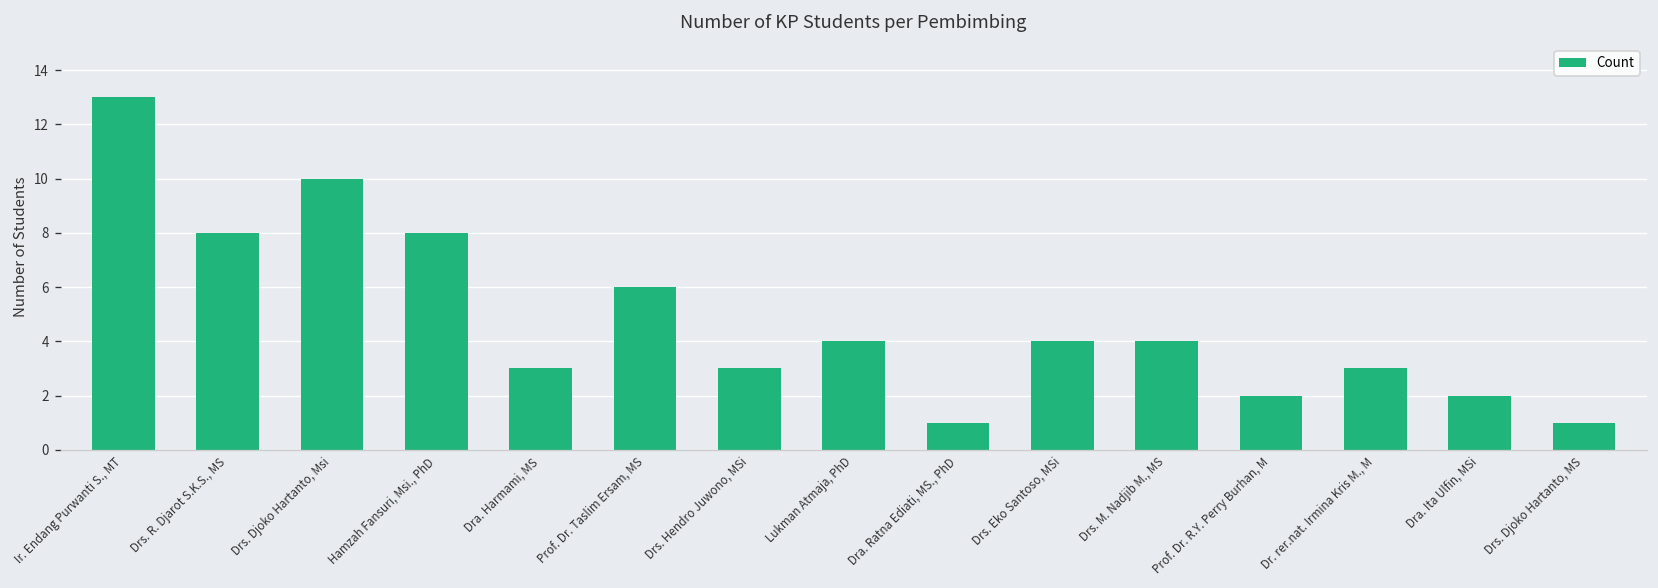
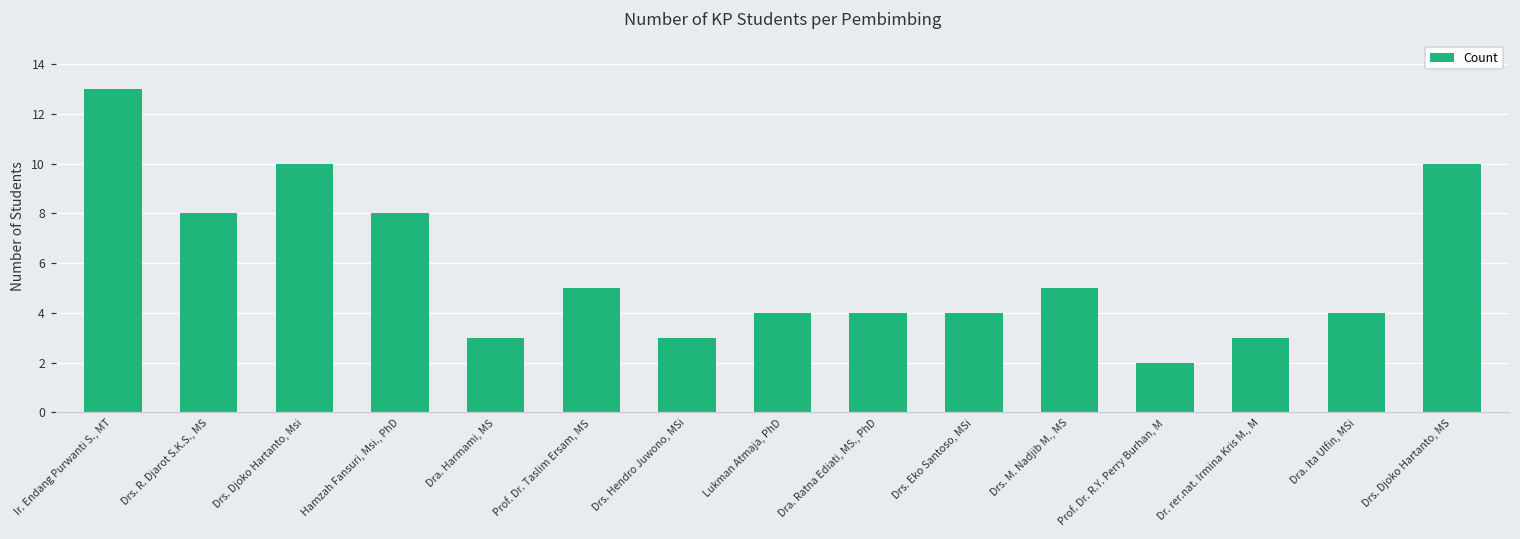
Prof. Dr. Taslim Ersam, MS: 6 -> 5
Dra. Ratna Ediati, MS., PhD: 1 -> 4
Drs. M. Nadjib M., MS: 4 -> 5
Dra. Ita Ulfin, MSi: 2 -> 4
Drs. Djoko Hartanto, MS: 1 -> 10
